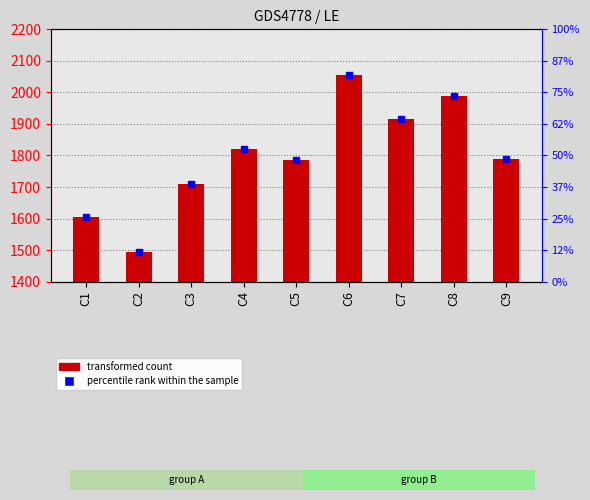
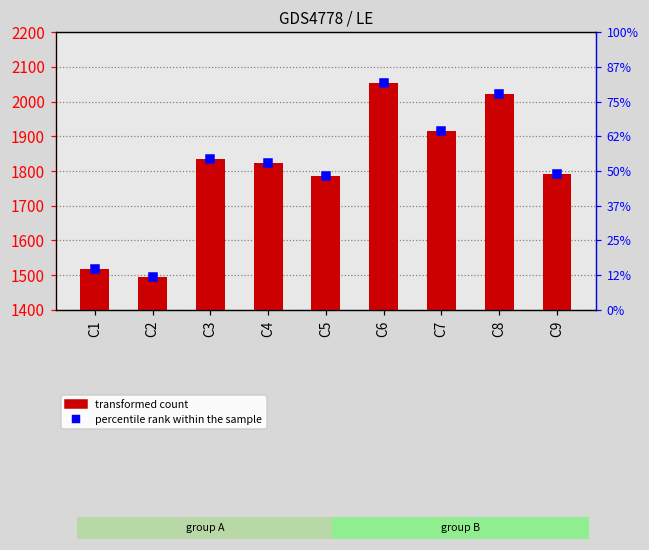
C1: 1610 -> 1520
C3: 1710 -> 1840
C8: 1990 -> 2020
